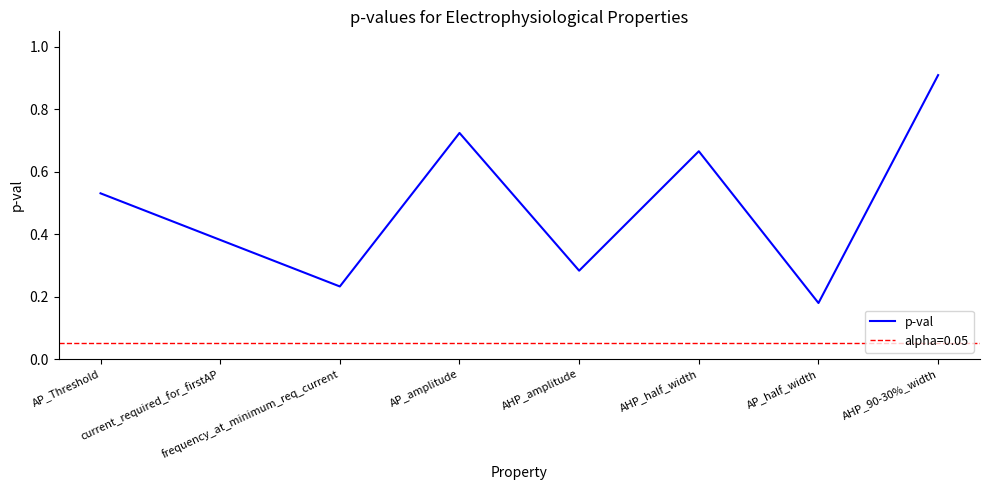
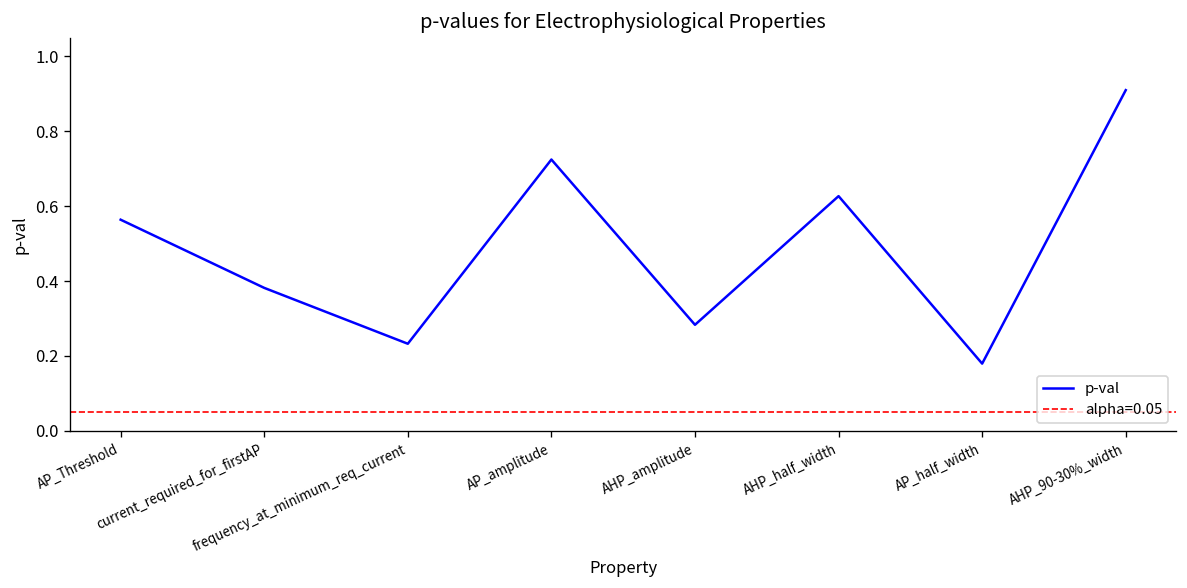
AP_Threshold: 0.53 -> 0.56
AHP_half_width: 0.67 -> 0.63
